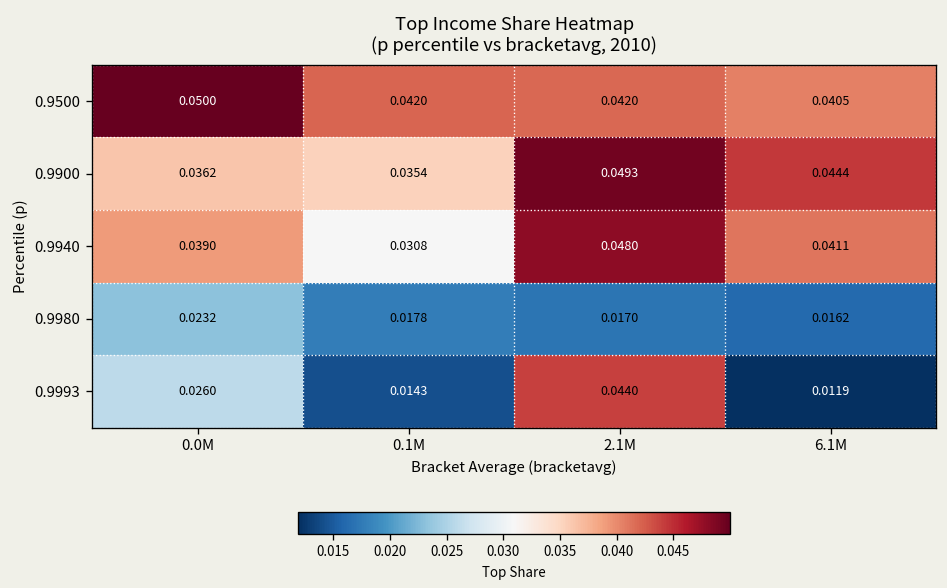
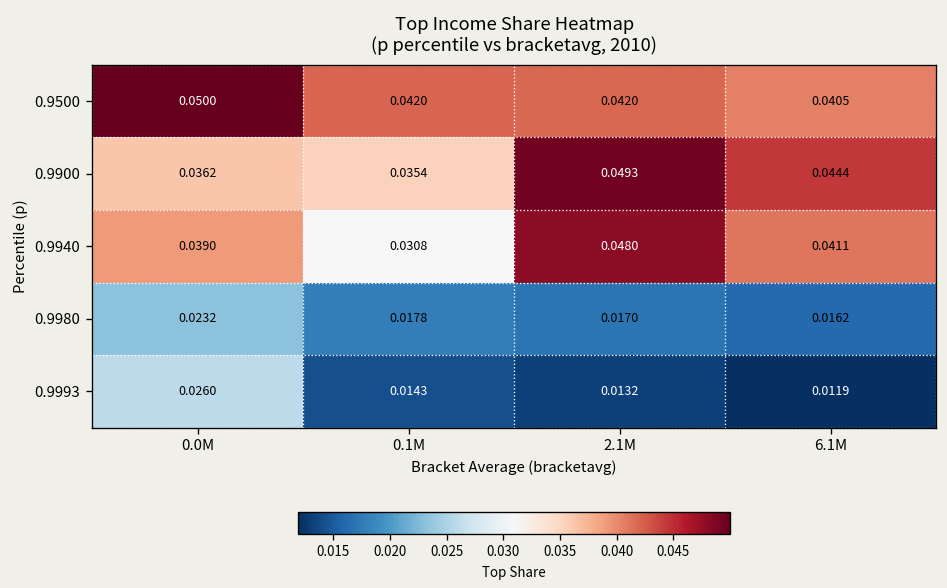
0.9993, 2.1M: 0.0440 -> 0.0132
